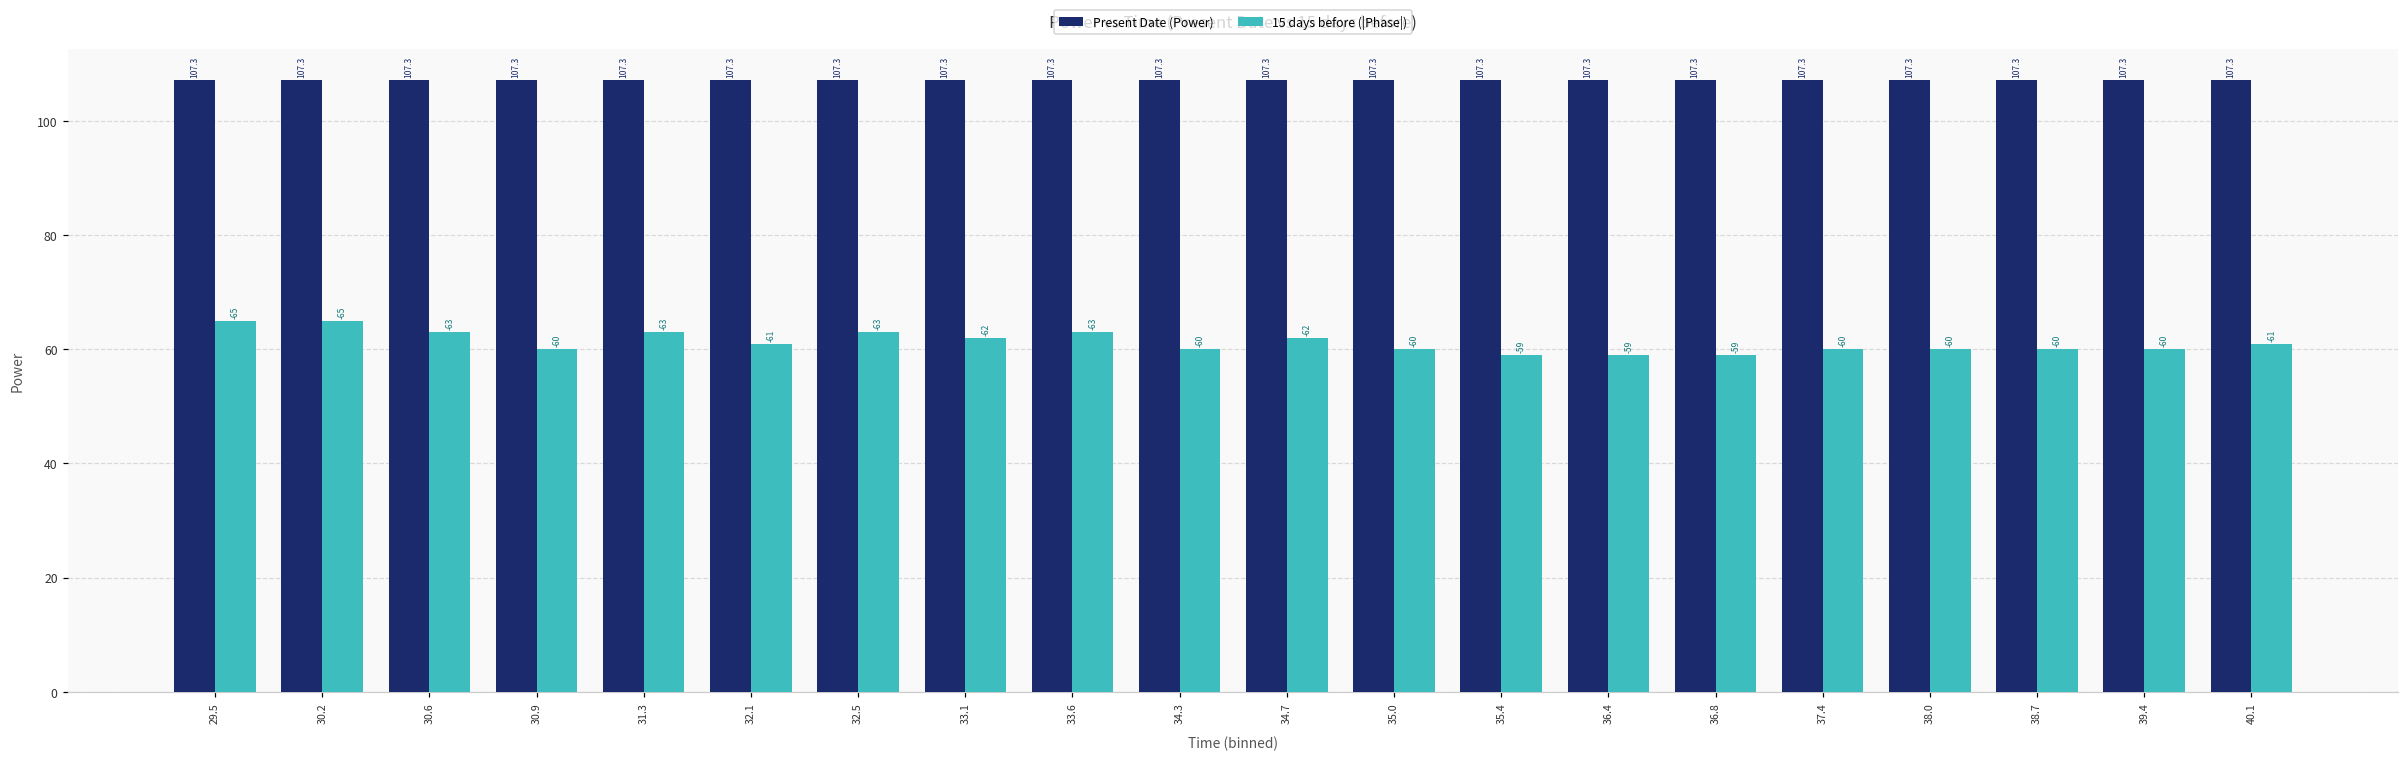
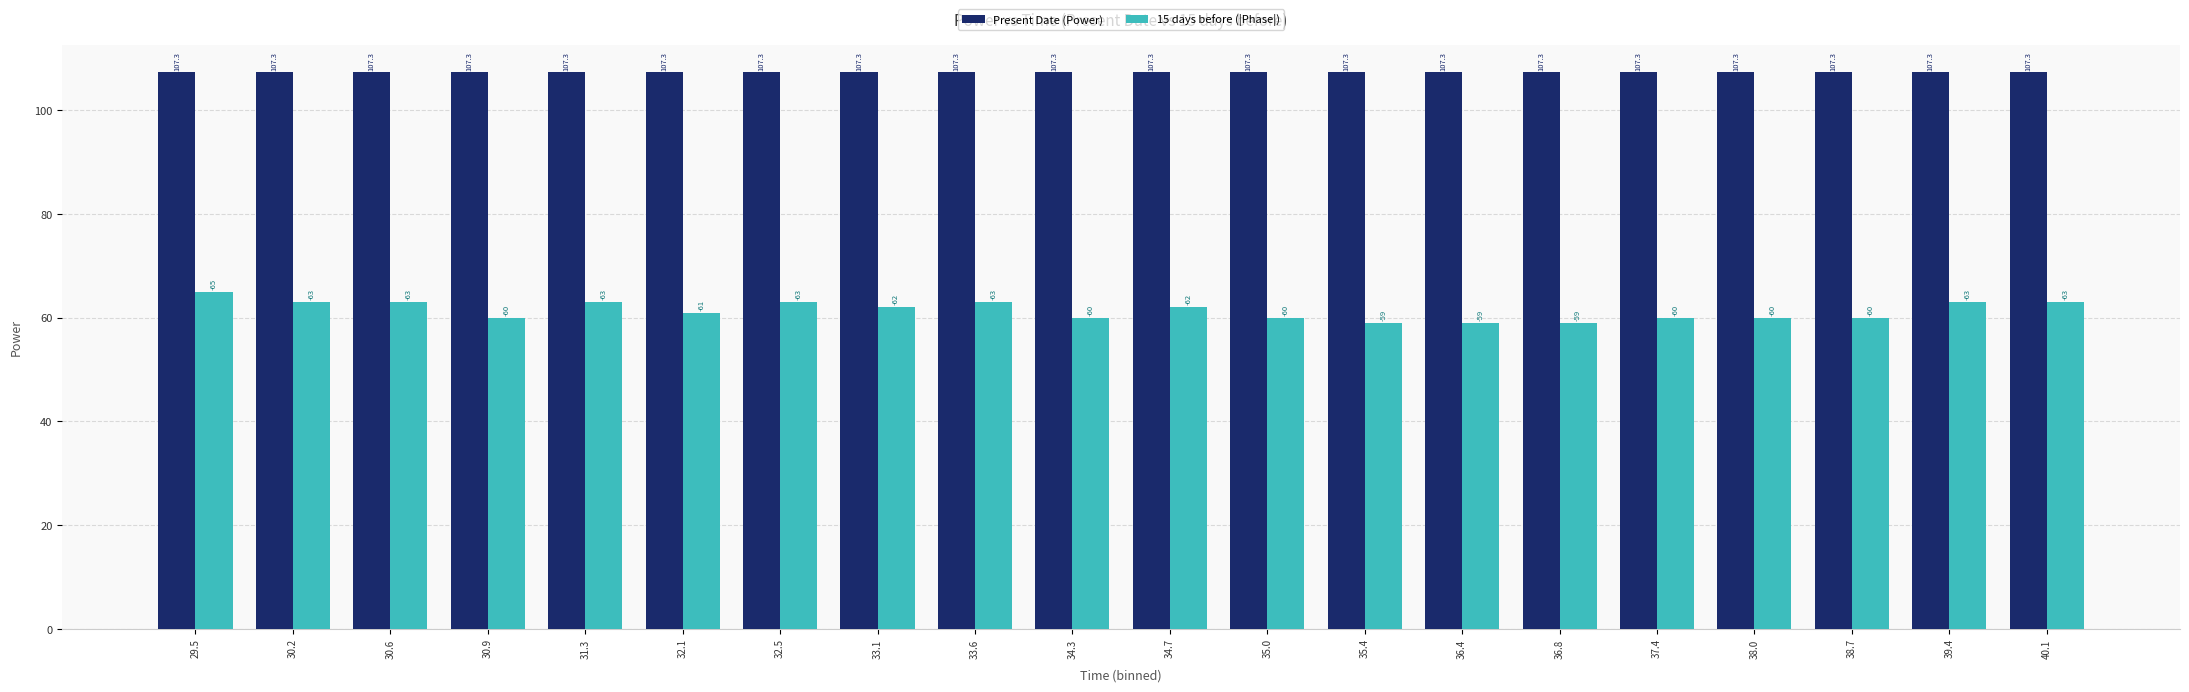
15 days before (|Phase|), 30.2: -65 -> -63
15 days before (|Phase|), 39.4: -60 -> -63
15 days before (|Phase|), 40.1: -61 -> -63
